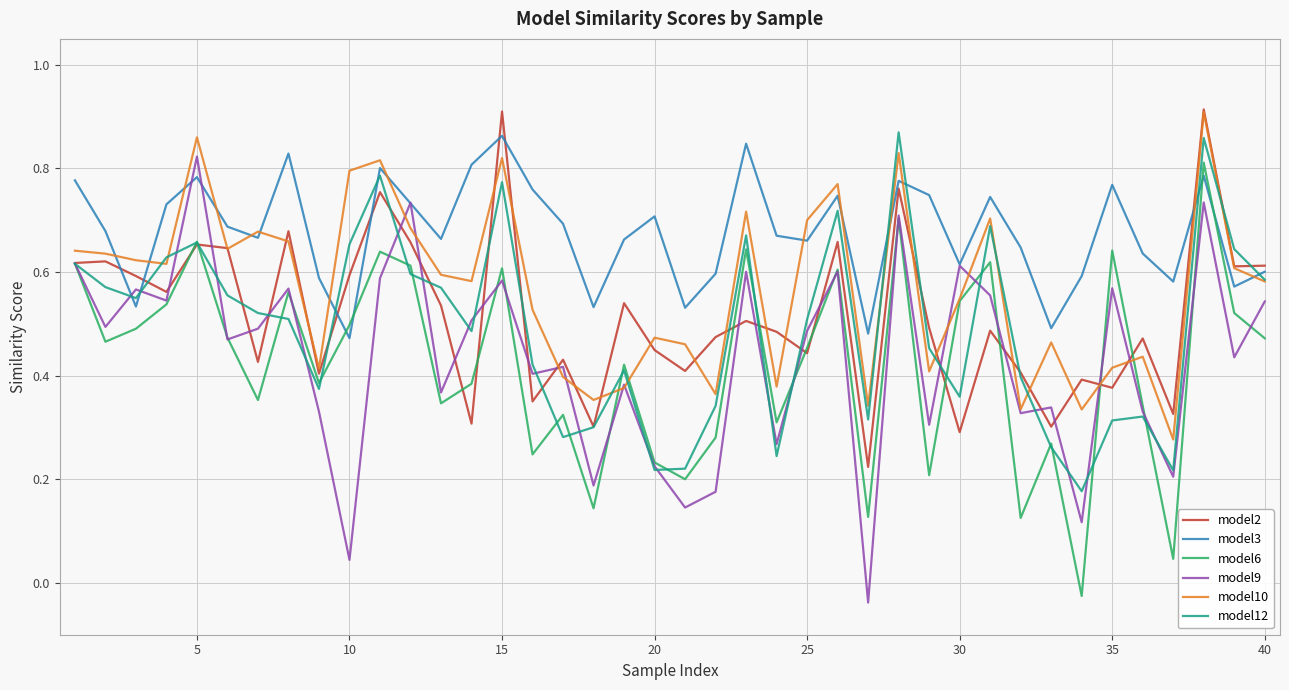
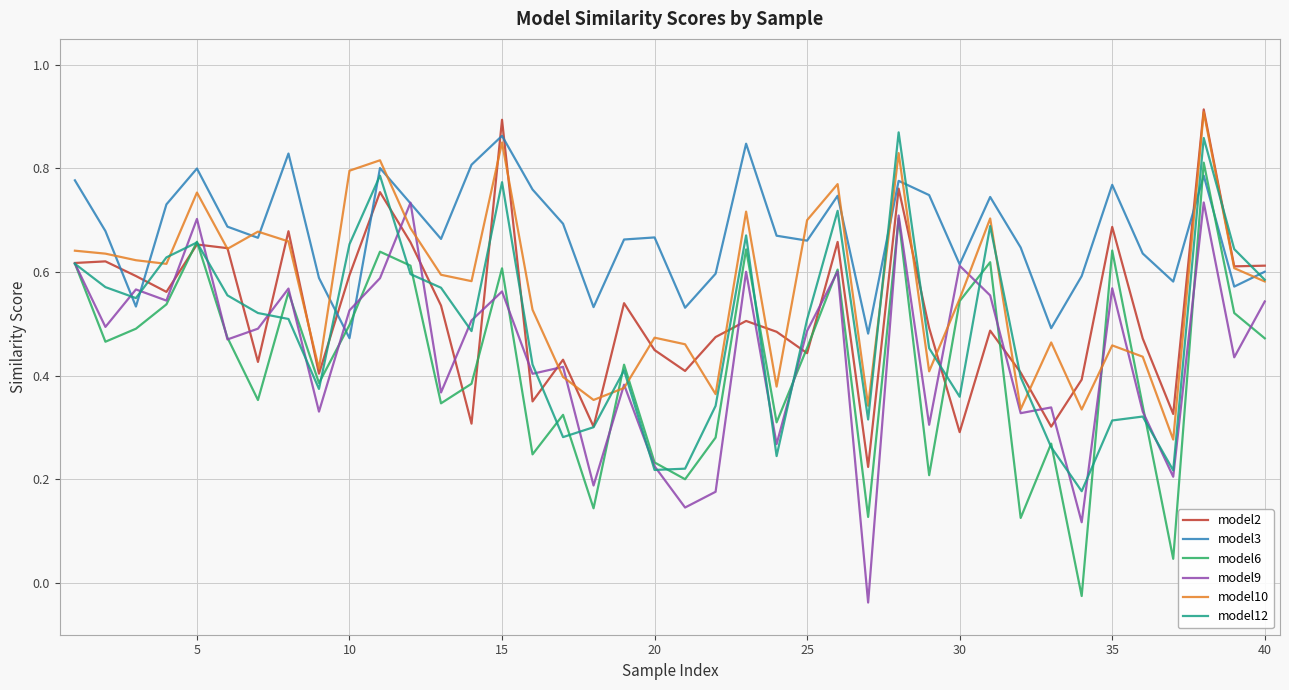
model3, 5: 0.78 -> 0.80
model9, 5: 0.82 -> 0.70
model10, 5: 0.86 -> 0.75
model9, 10: 0.04 -> 0.53
model2, 15: 0.91 -> 0.89
model9, 15: 0.58 -> 0.56
model10, 15: 0.82 -> 0.85
model3, 20: 0.71 -> 0.67
model2, 35: 0.38 -> 0.69
model10, 35: 0.42 -> 0.46
